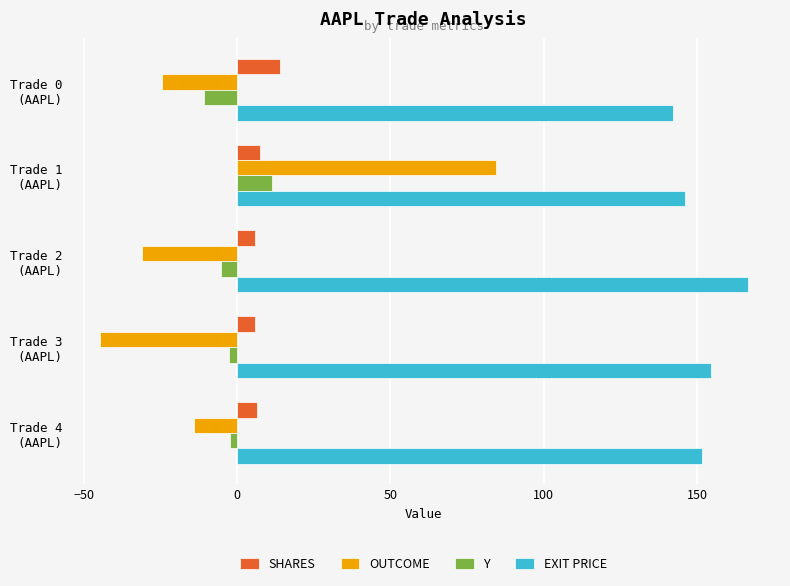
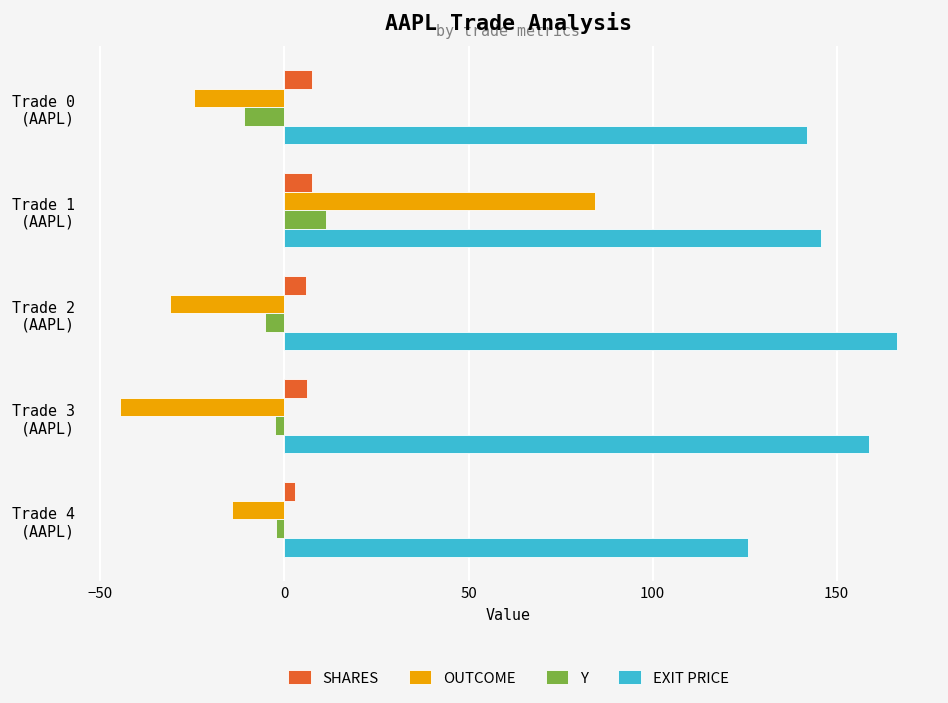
SHARES, Trade 0 (AAPL): 14 -> 8
EXIT PRICE, Trade 3 (AAPL): 154 -> 159
SHARES, Trade 4 (AAPL): 7 -> 3
EXIT PRICE, Trade 4 (AAPL): 152 -> 126
